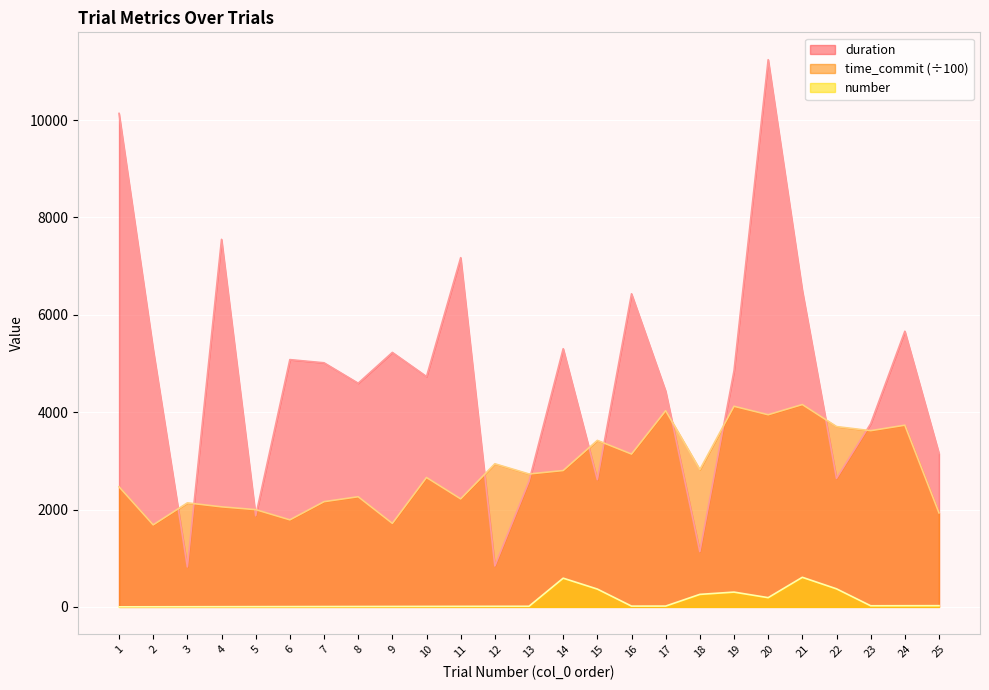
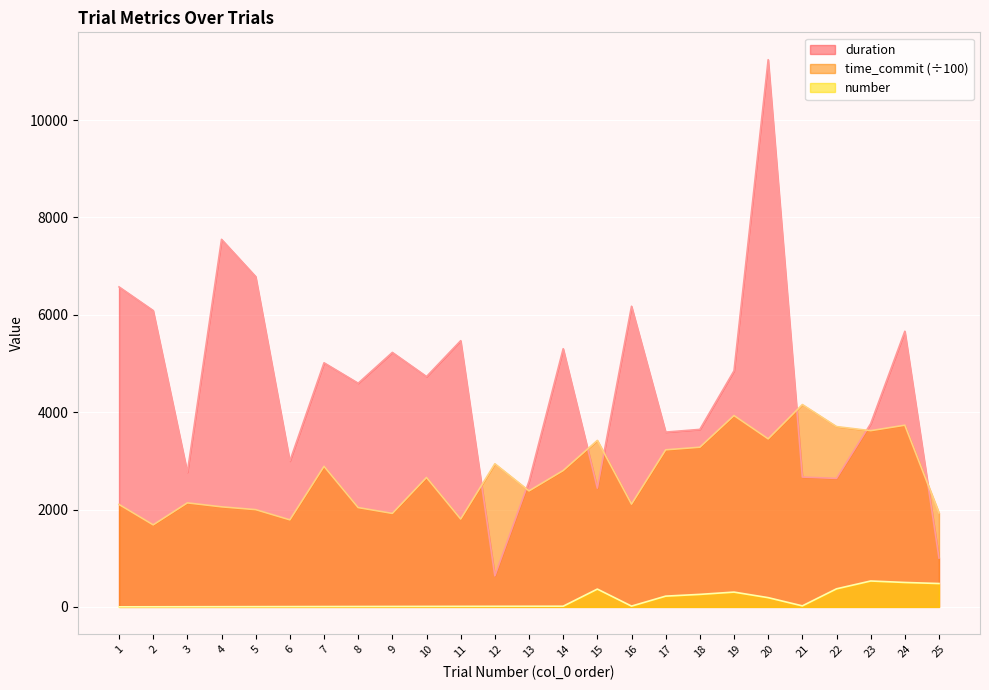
duration, 1: 10100 -> 6600
time_commit (÷100), 1: 2500 -> 2100
duration, 2: 5300 -> 6100
duration, 3: 800 -> 2800
duration, 5: 1900 -> 6800
duration, 6: 5100 -> 3000
time_commit (÷100), 7: 2200 -> 2900
time_commit (÷100), 8: 2300 -> 2000
time_commit (÷100), 9: 1700 -> 1900
duration, 11: 7200 -> 5500
time_commit (÷100), 11: 2200 -> 1800
duration, 12: 800 -> 600
time_commit (÷100), 13: 2700 -> 2400
number, 14: 600 -> 0
duration, 15: 2600 -> 2400
duration, 16: 6400 -> 6200
time_commit (÷100), 16: 3100 -> 2100
duration, 17: 4400 -> 3600
time_commit (÷100), 17: 4000 -> 3200
number, 17: 0 -> 200
duration, 18: 1100 -> 3600
time_commit (÷100), 18: 2800 -> 3300
time_commit (÷100), 19: 4100 -> 3900
time_commit (÷100), 20: 3900 -> 3500
duration, 21: 6500 -> 2700
number, 21: 600 -> 0
number, 23: 0 -> 500
number, 24: 0 -> 500
duration, 25: 3200 -> 1000
number, 25: 0 -> 500
